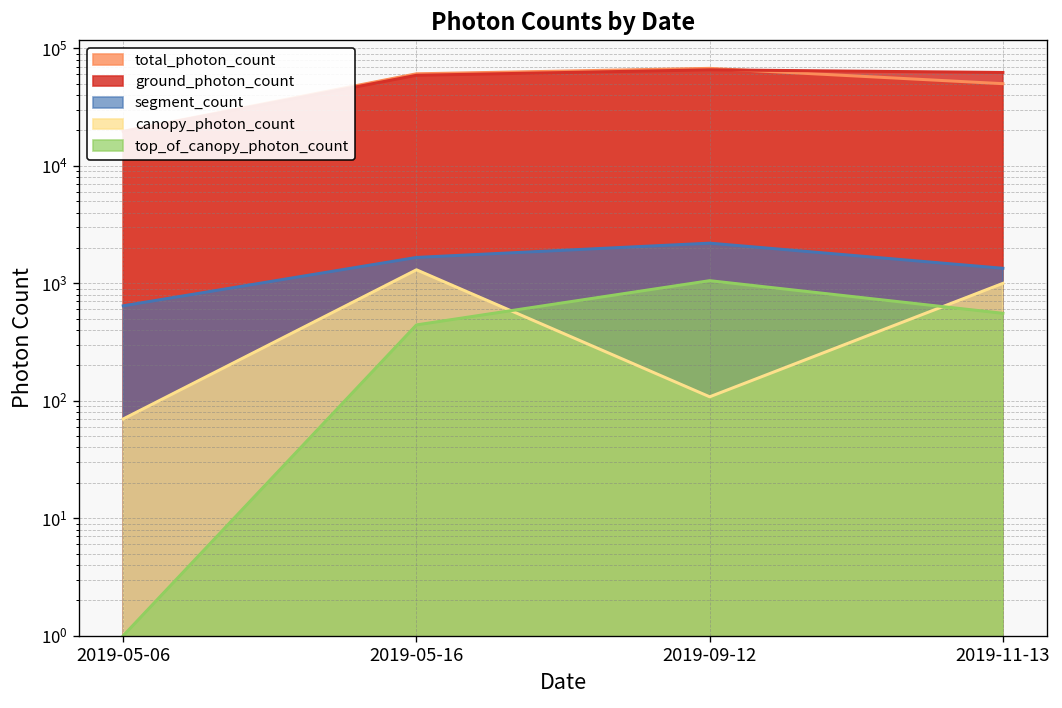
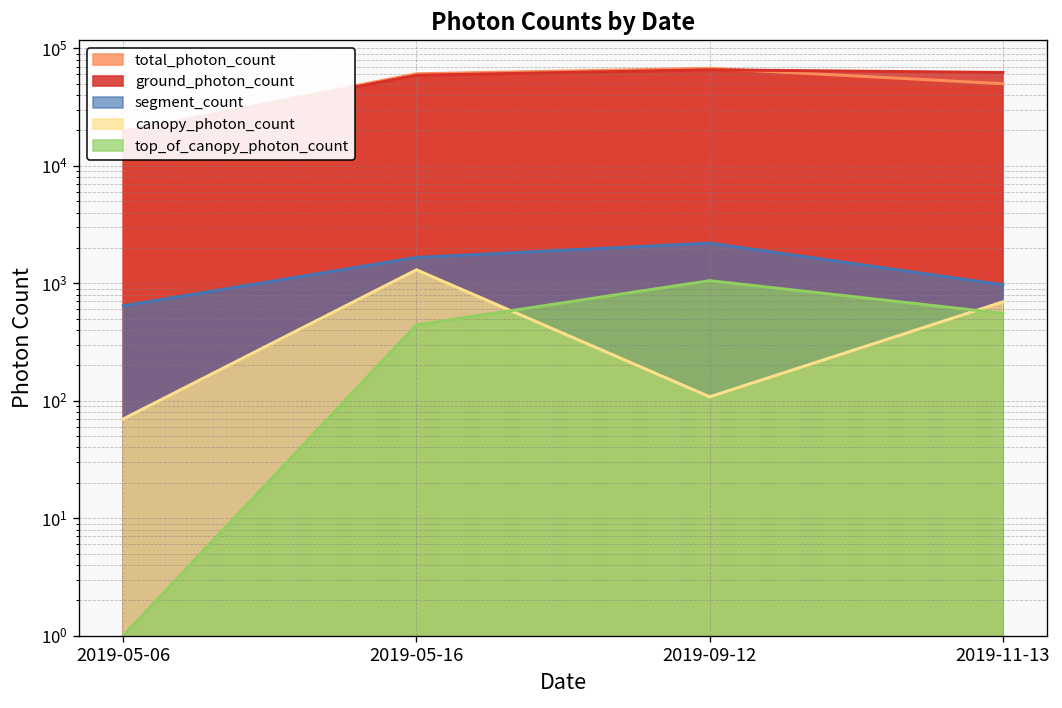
segment_count, 2019-11-13: 1300 -> 1000
canopy_photon_count, 2019-11-13: 1000 -> 700
